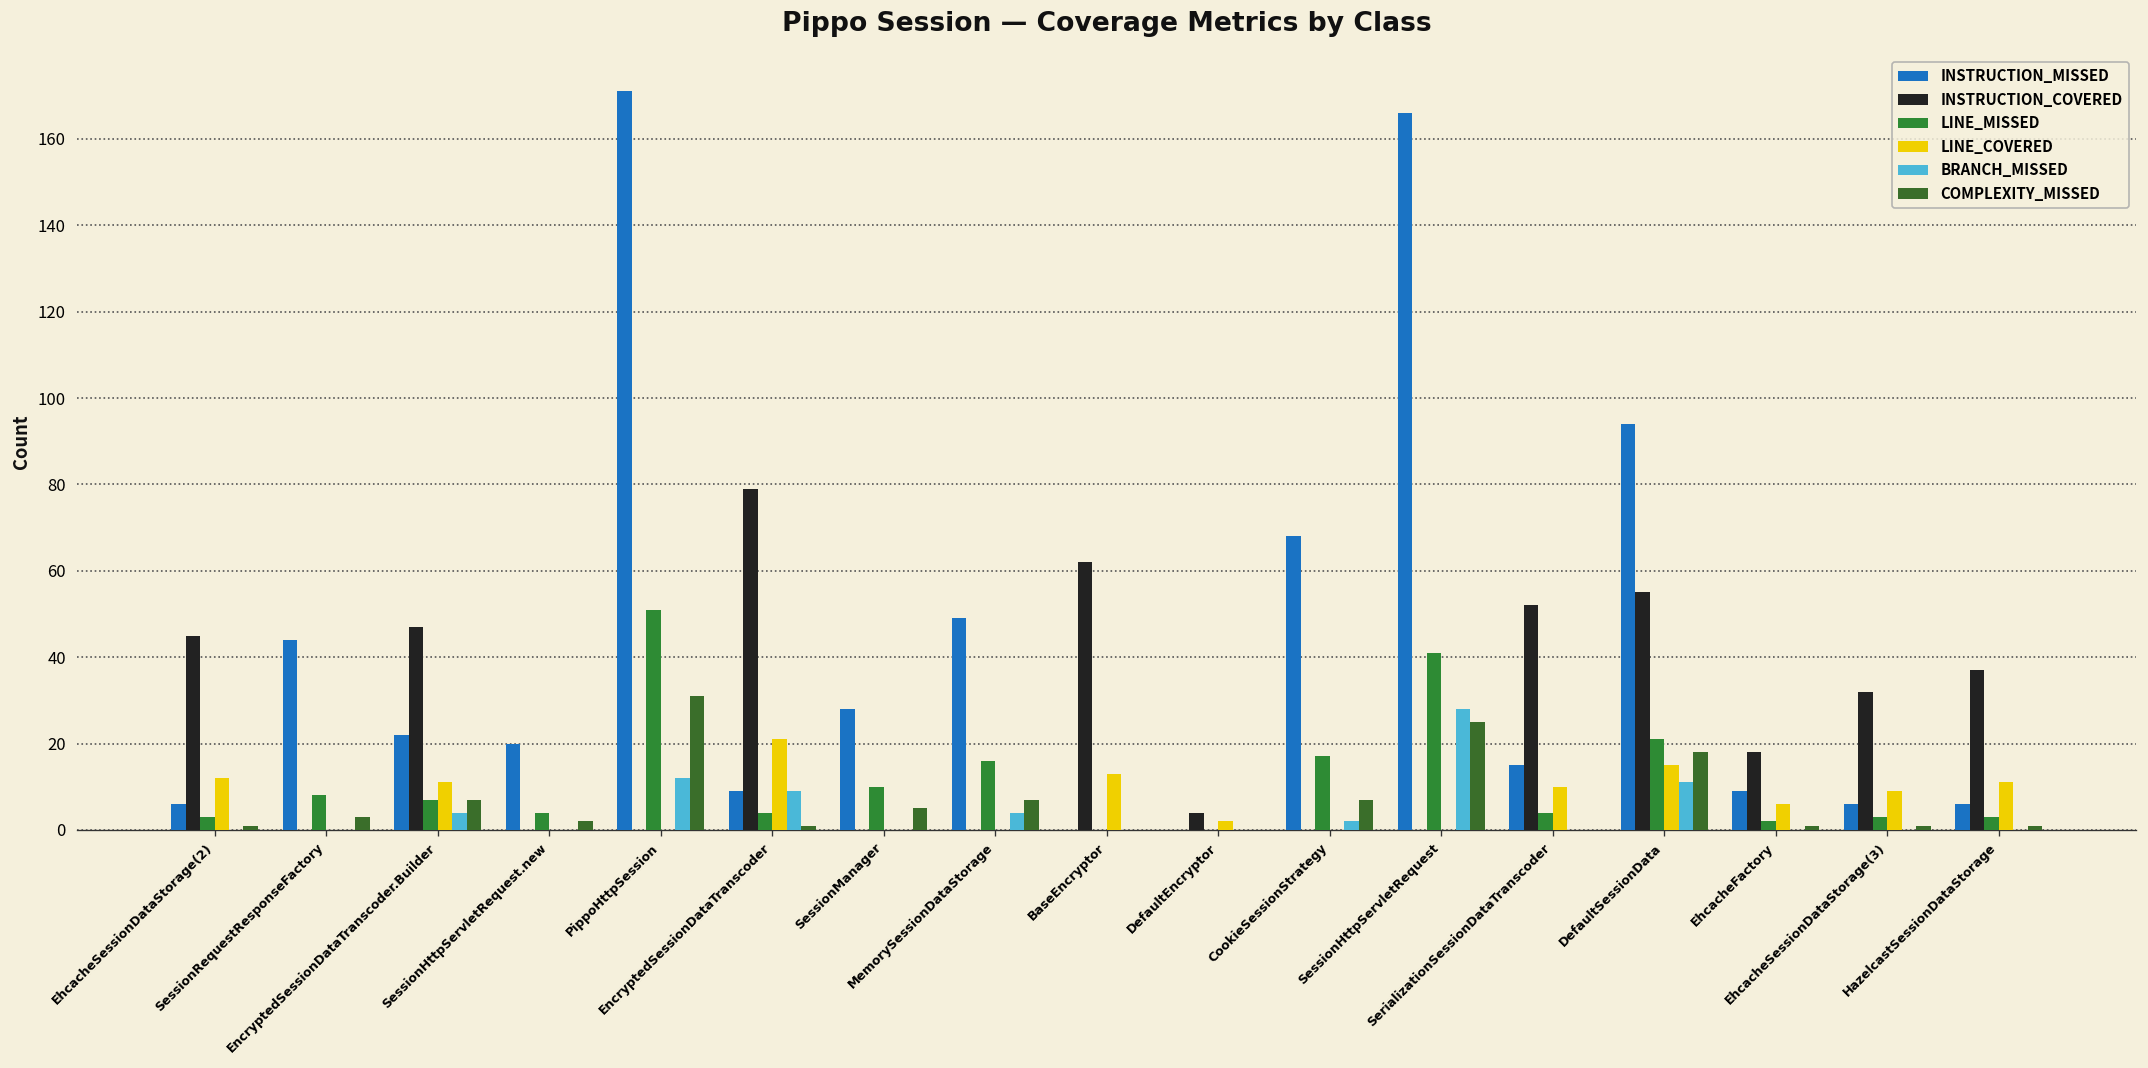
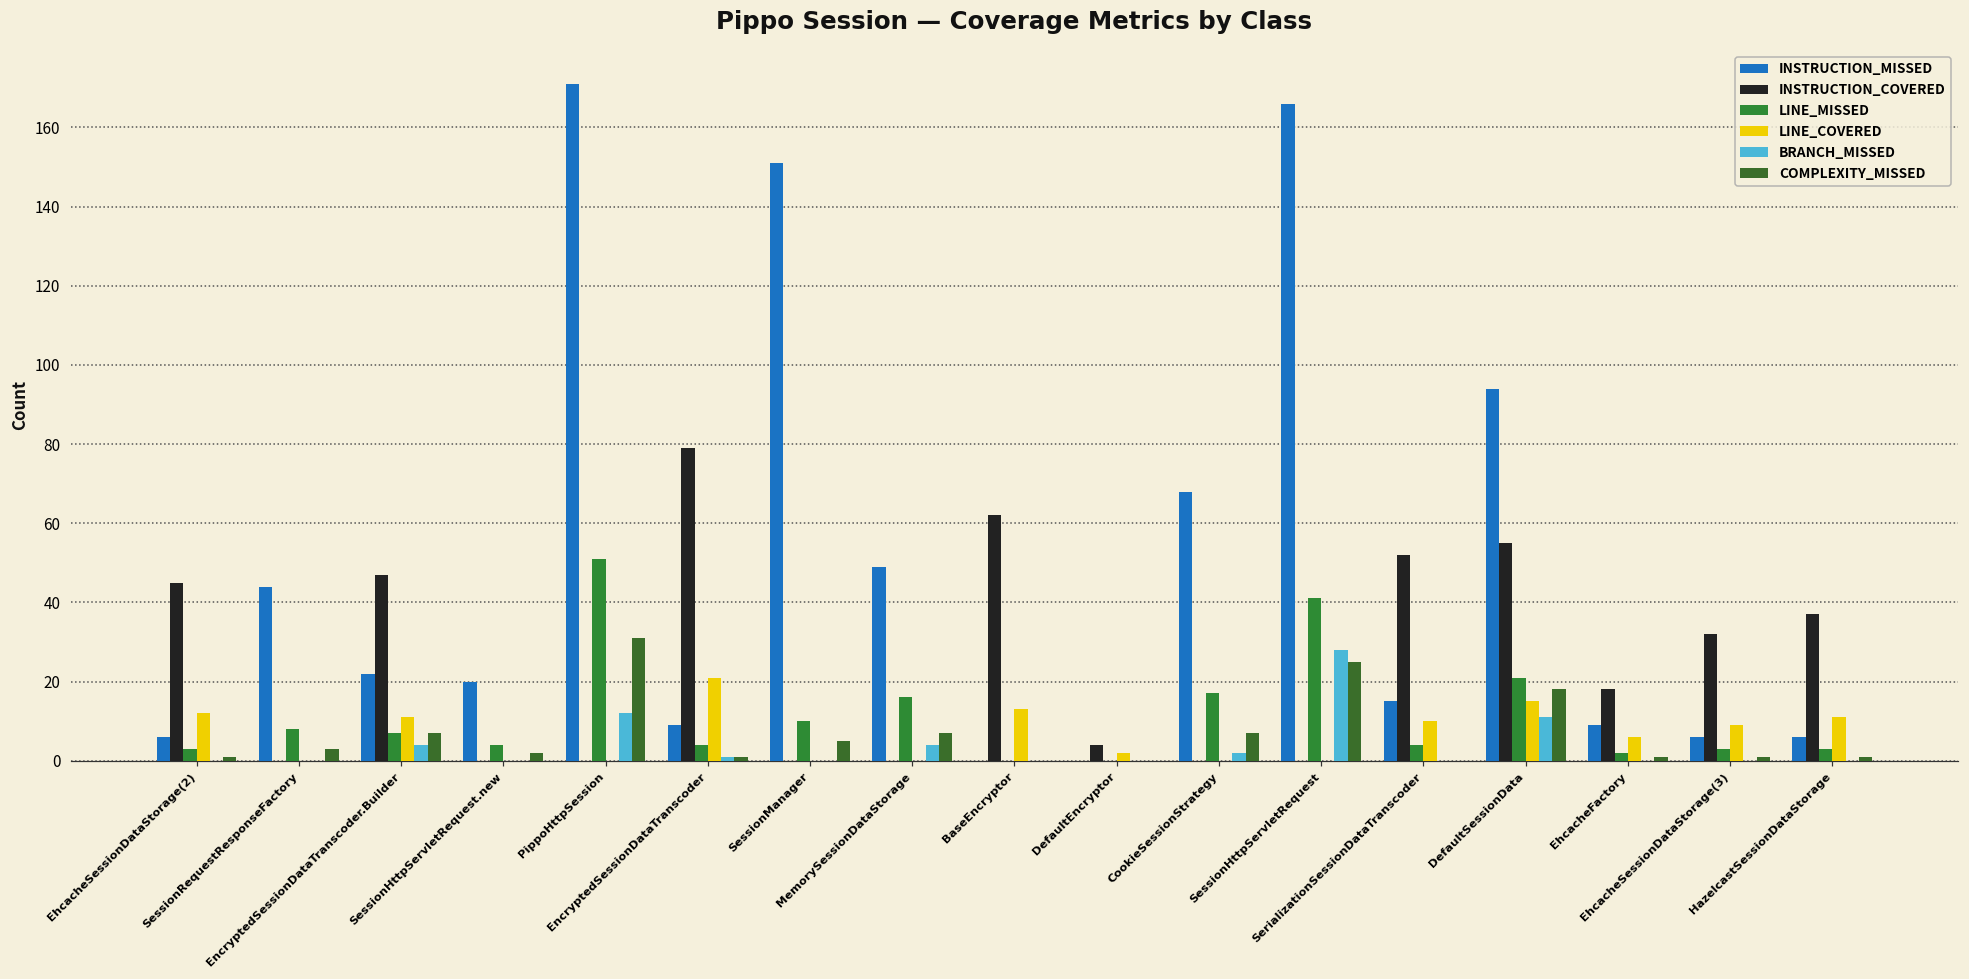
BRANCH_MISSED, EncryptedSessionDataTranscoder: 9 -> 1
INSTRUCTION_MISSED, SessionManager: 28 -> 151
